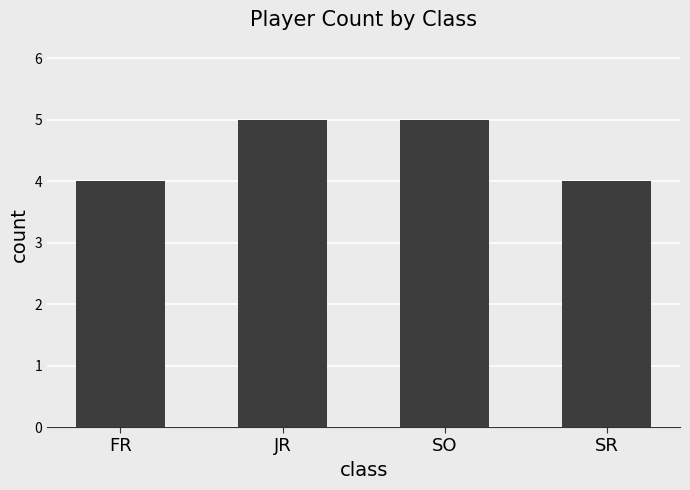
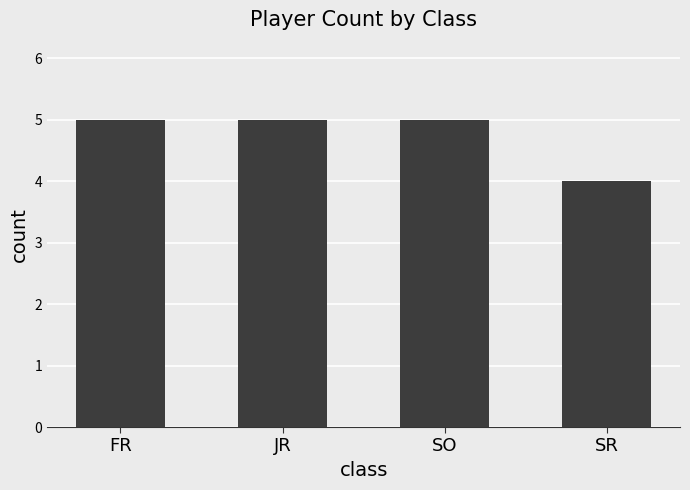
FR: 4 -> 5
